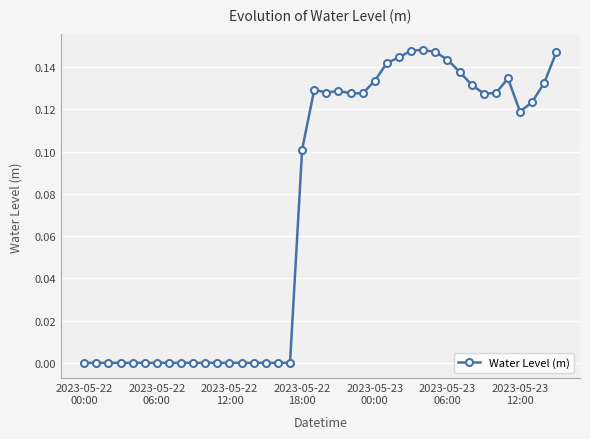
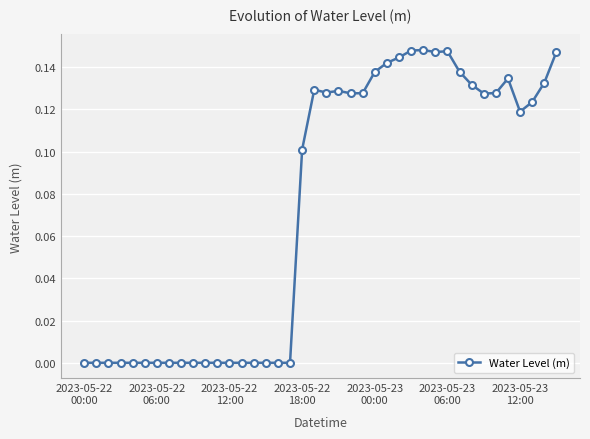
2023-05-23 00:00: 0.133 -> 0.138
2023-05-23 06:00: 0.144 -> 0.148
